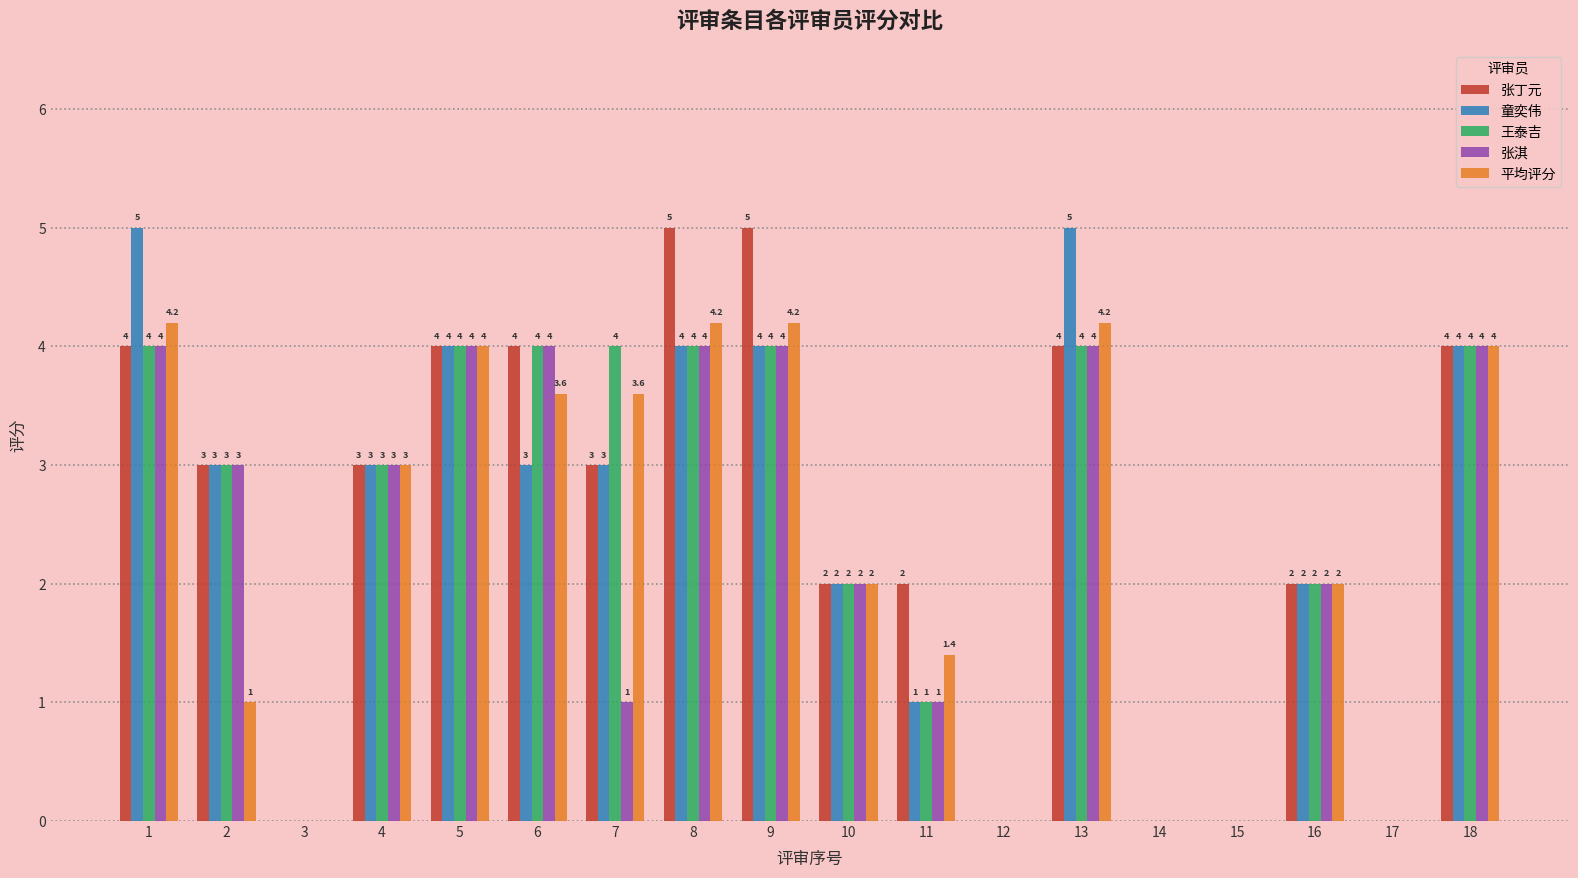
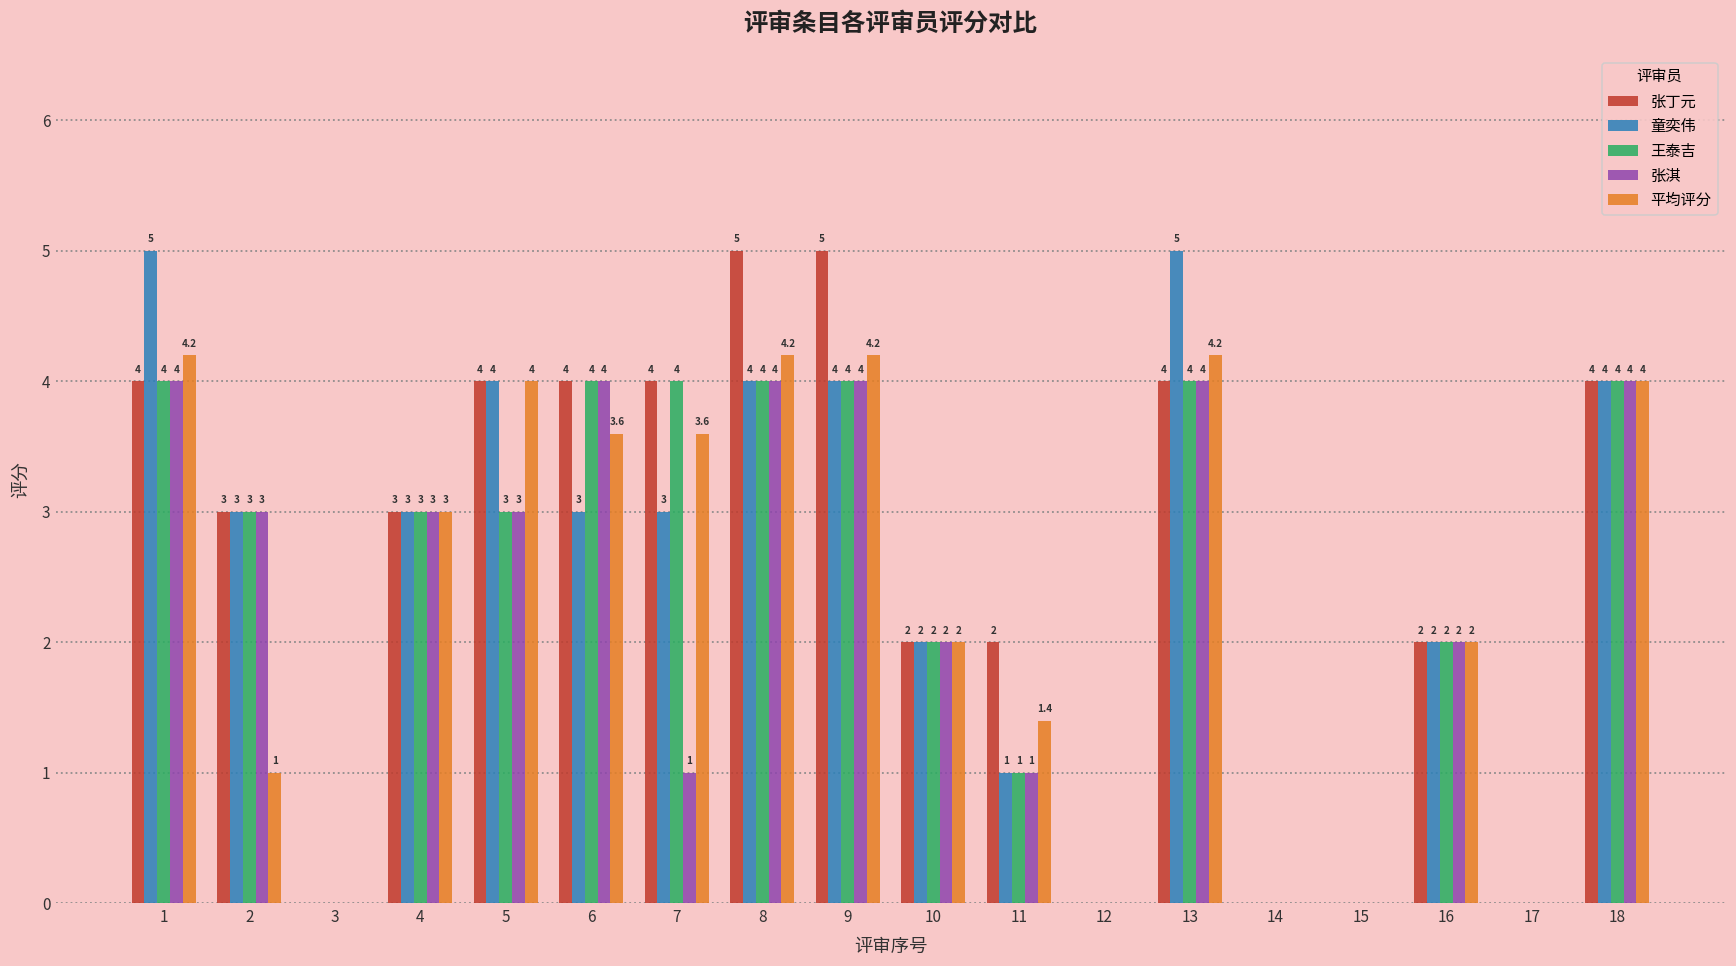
王泰吉, 5: 4 -> 3
张淇, 5: 4 -> 3
张丁元, 7: 3 -> 4
